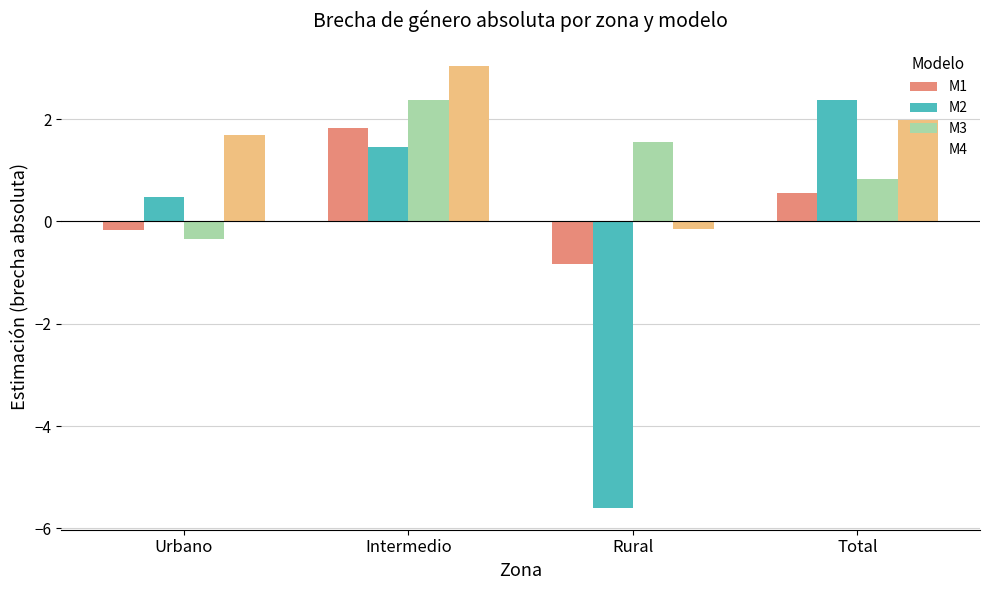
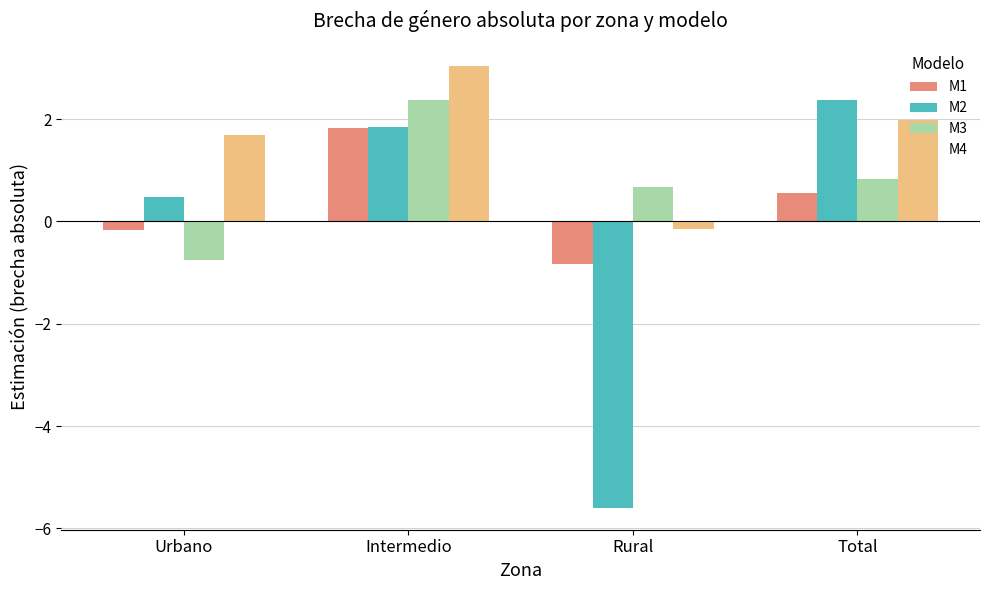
M3, Urbano: -0.3 -> -0.8
M2, Intermedio: 1.4 -> 1.8
M3, Rural: 1.5 -> 0.7
